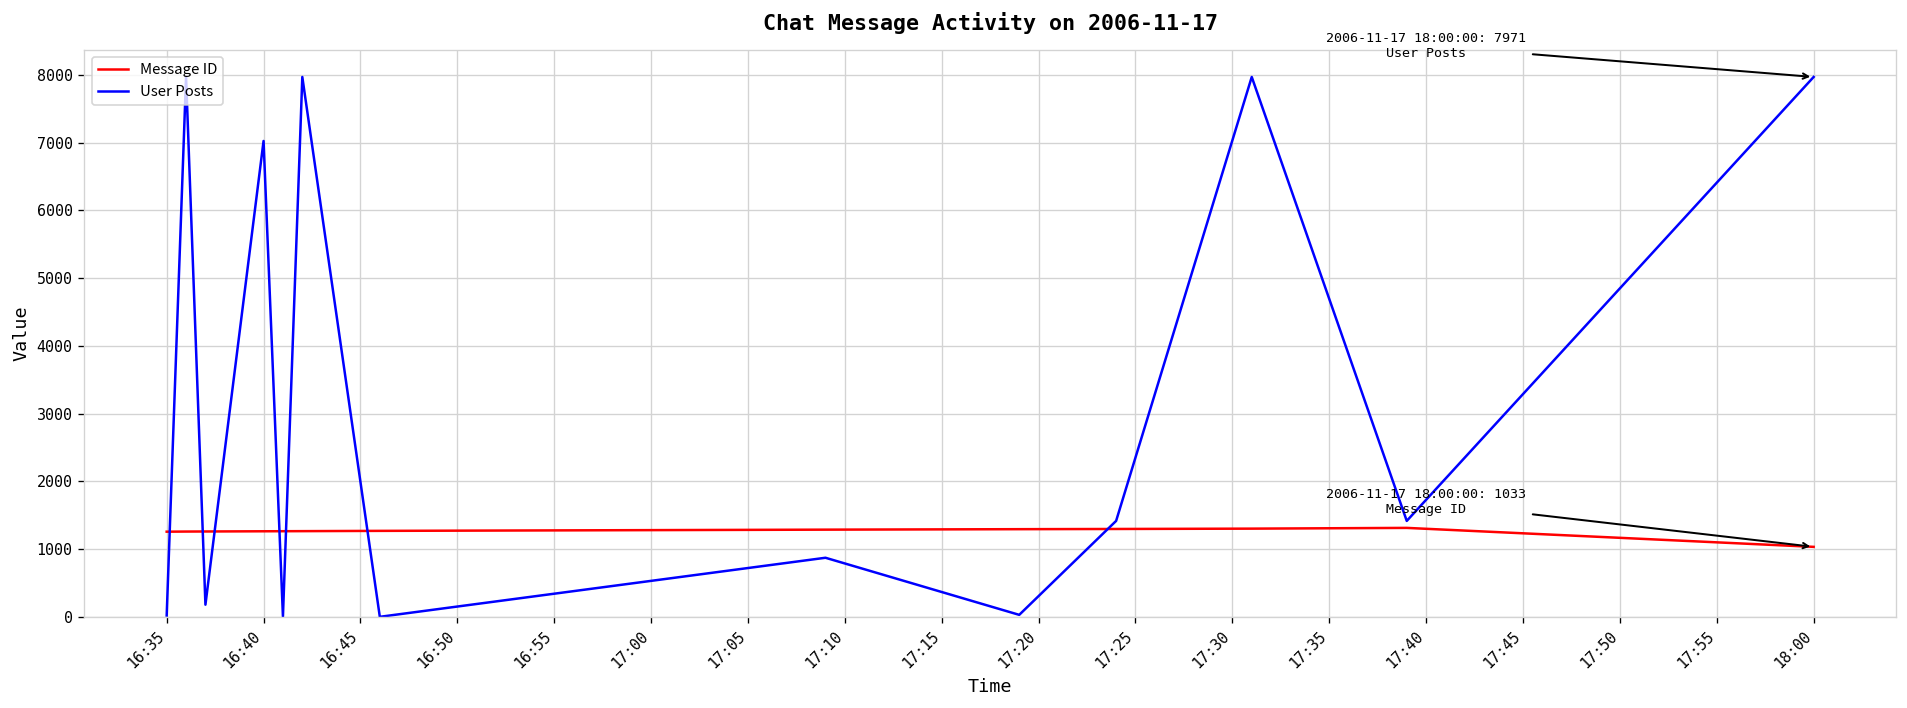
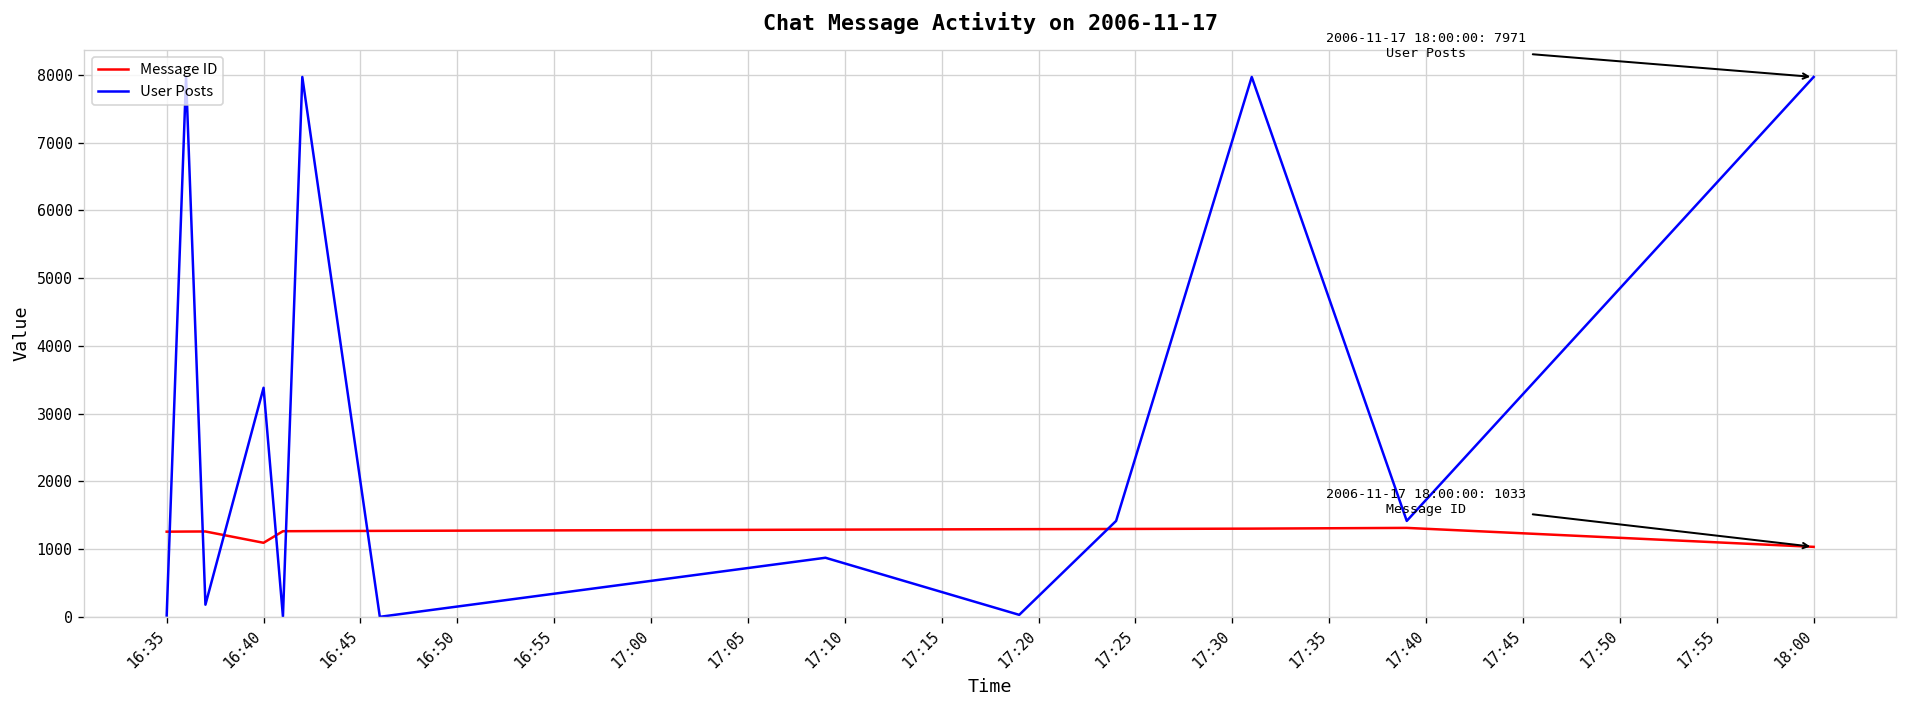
Message ID, 16:40: 1300 -> 1100
User Posts, 16:40: 7000 -> 3400
